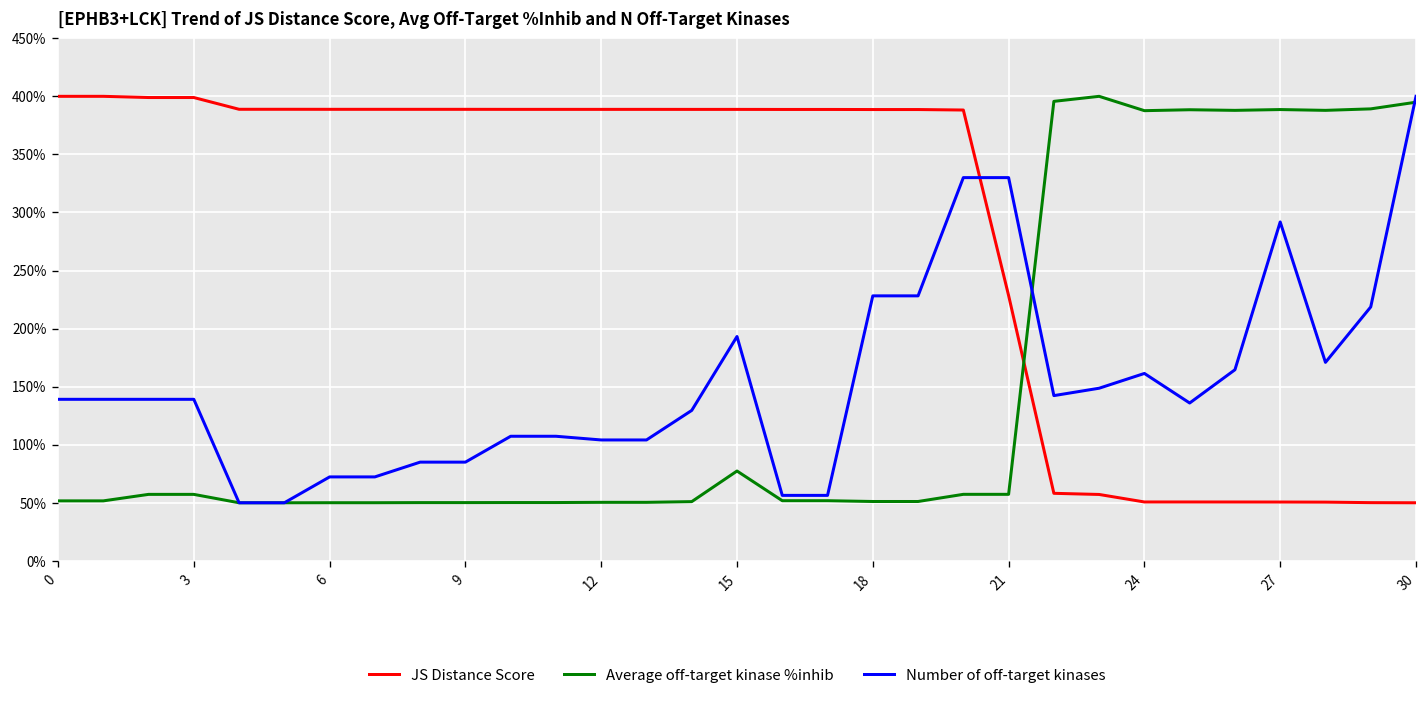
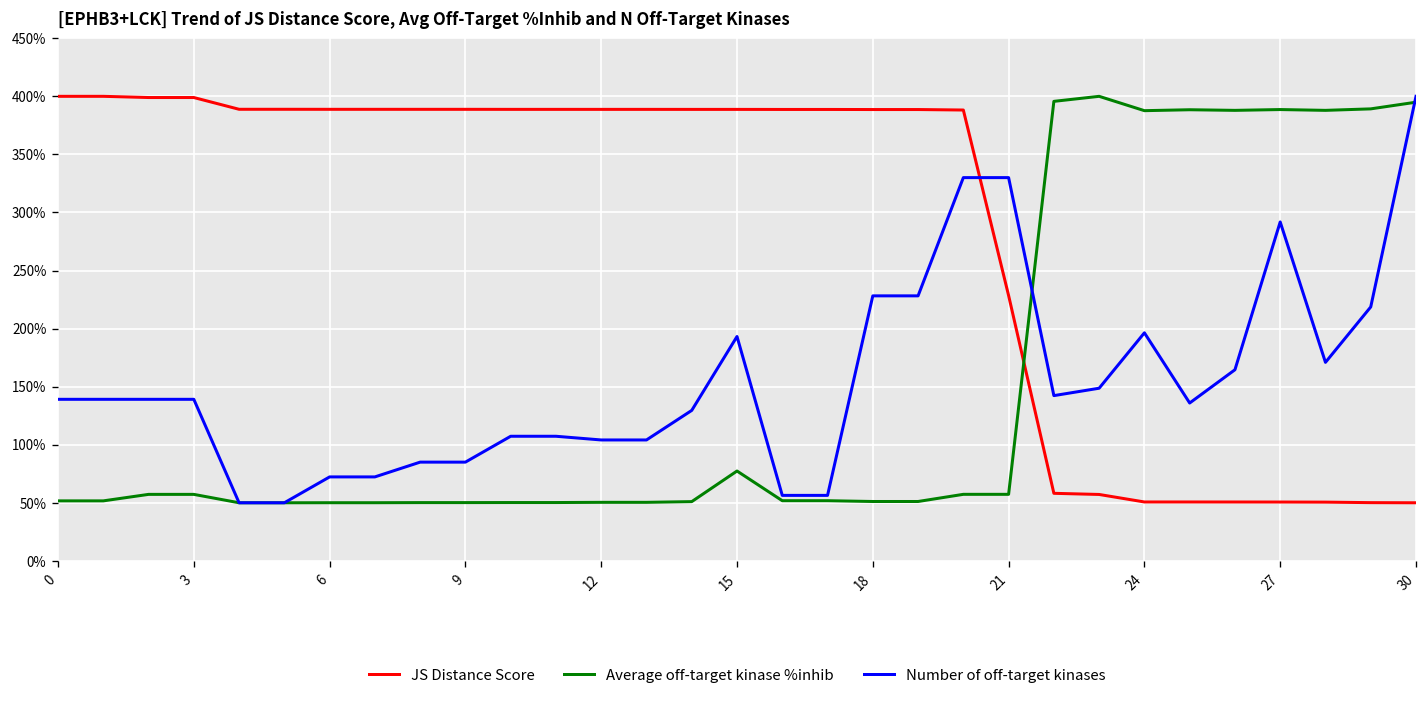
Number of off-target kinases, 24: 160% -> 200%
